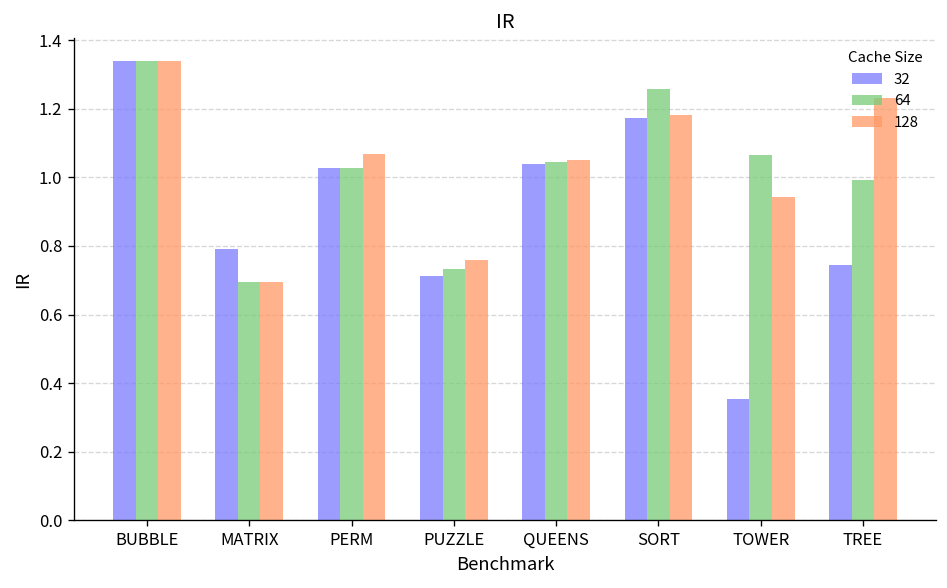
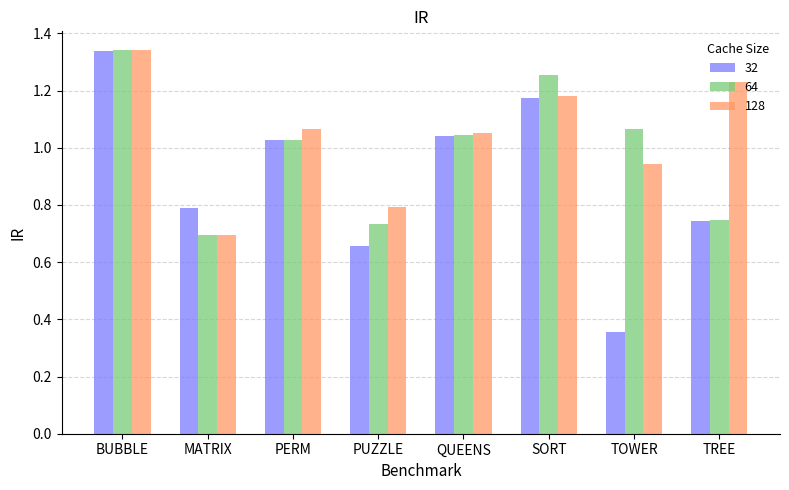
32, PUZZLE: 0.71 -> 0.66
128, PUZZLE: 0.76 -> 0.79
64, TREE: 0.99 -> 0.75
